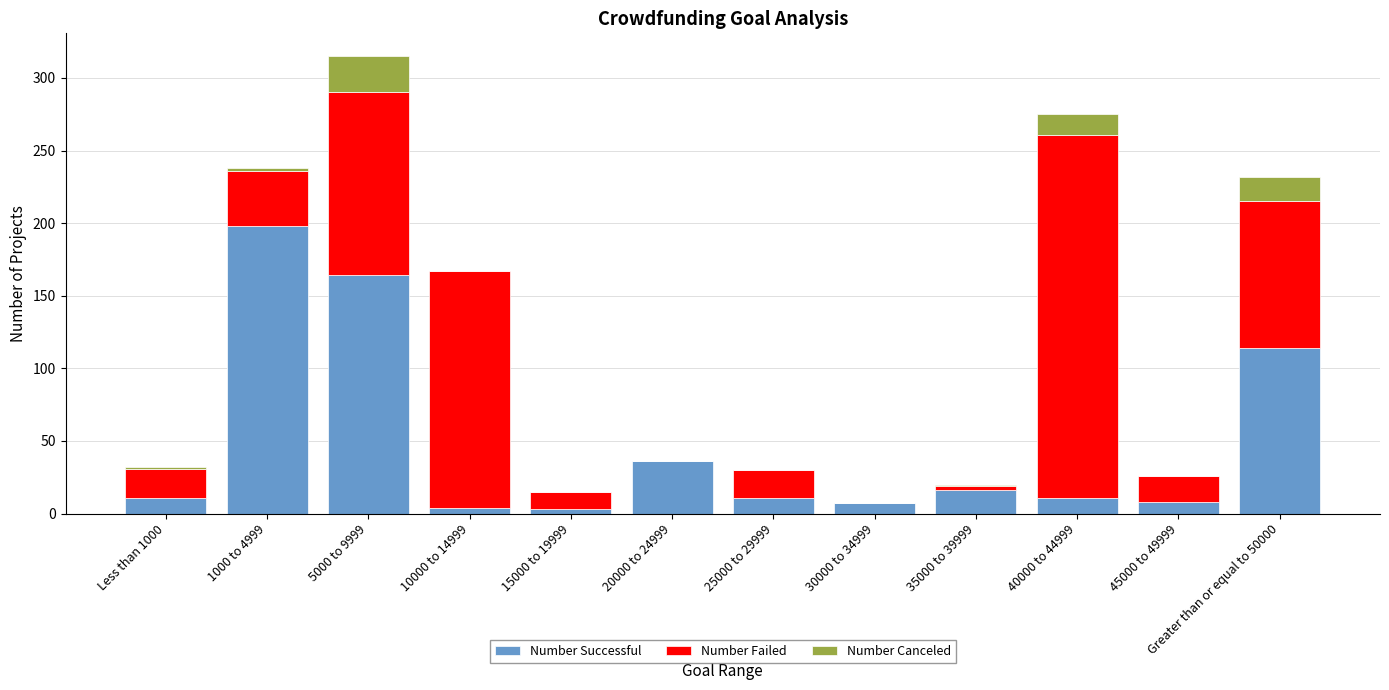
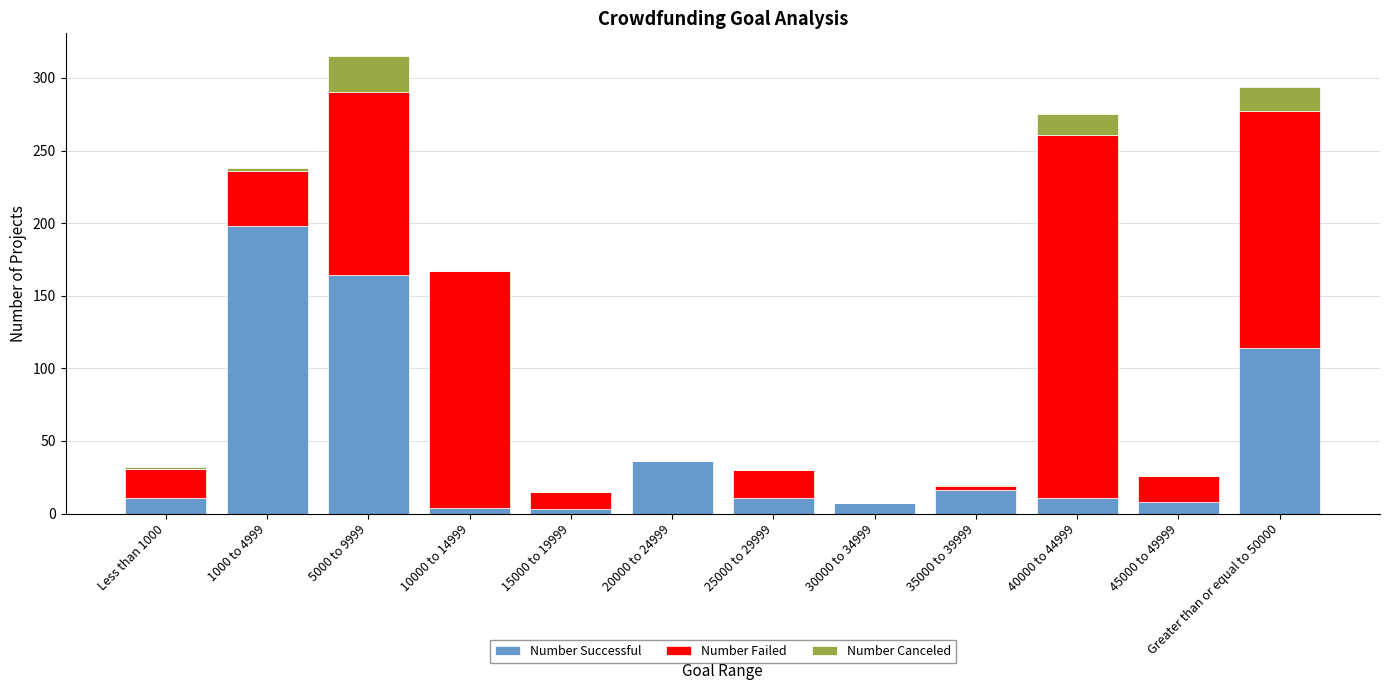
Number Failed, Greater than or equal to 50000: 101 -> 163
